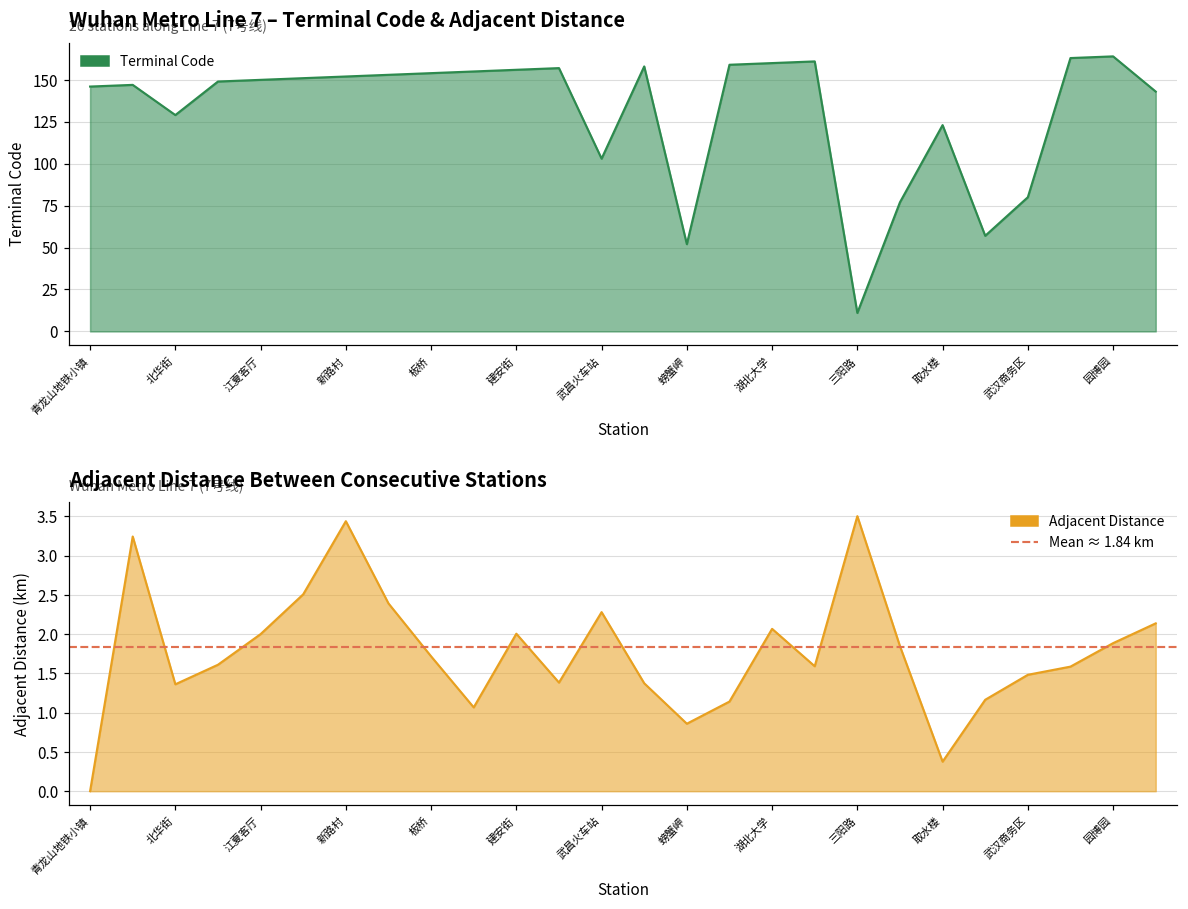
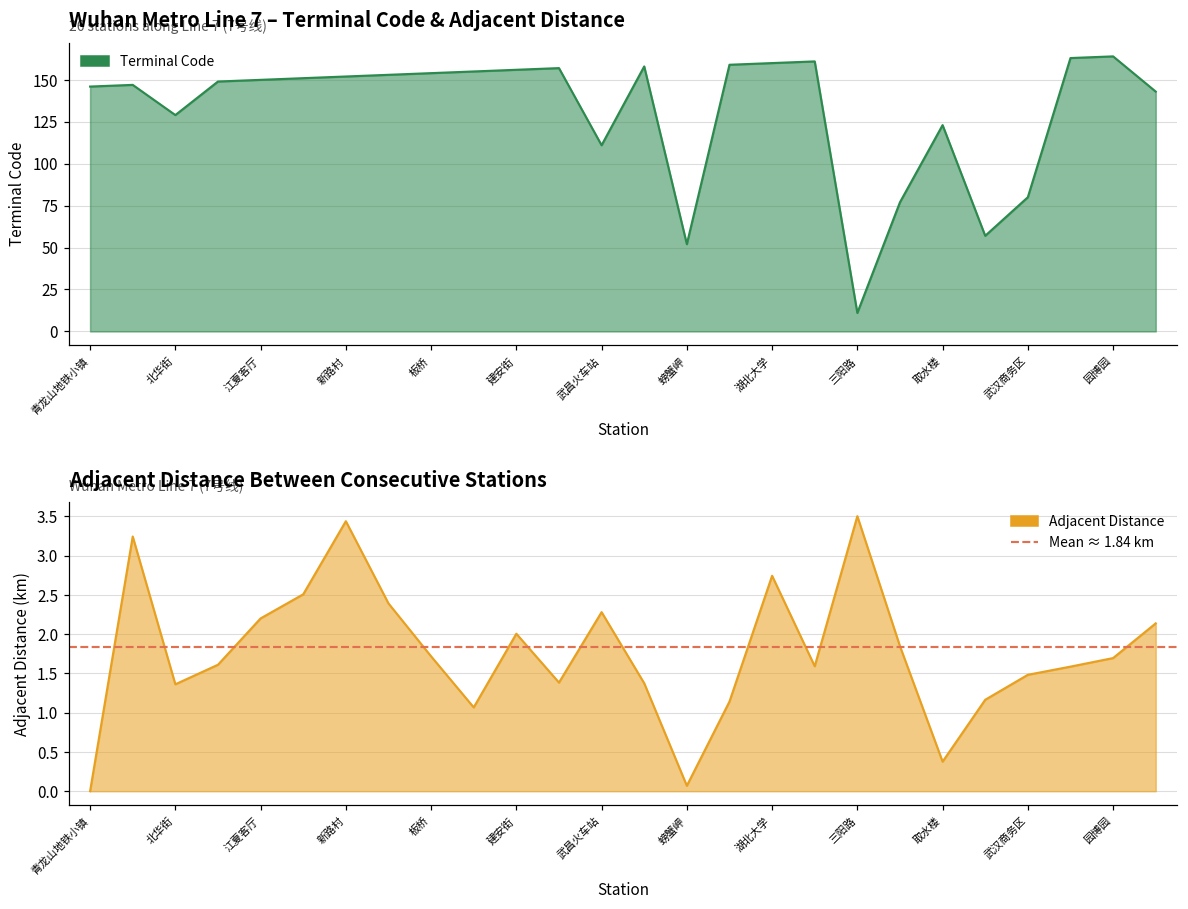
Wuhan Metro Line 7 – Terminal Code & Adjacent Distance, 武昌火车站: 103 -> 111
Adjacent Distance Between Consecutive Stations, 江夏客厅: 2.0 -> 2.2
Adjacent Distance Between Consecutive Stations, 螃蟹岬: 0.9 -> 0.1
Adjacent Distance Between Consecutive Stations, 湖北大学: 2.1 -> 2.7
Adjacent Distance Between Consecutive Stations, 园博园: 1.9 -> 1.7
